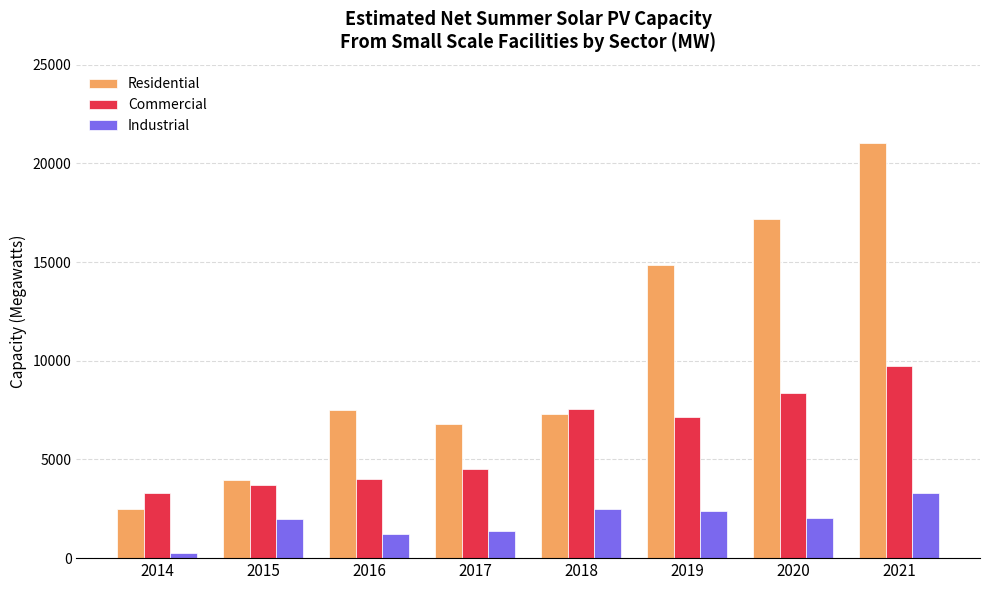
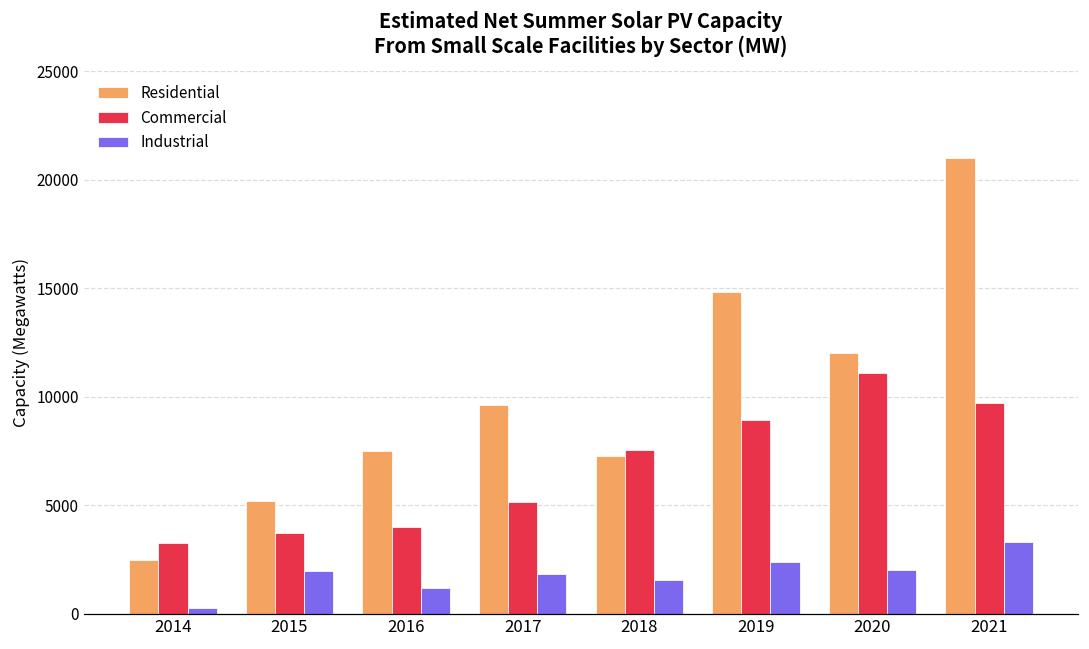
Residential, 2015: 3900 -> 5200
Residential, 2017: 6800 -> 9600
Commercial, 2017: 4500 -> 5200
Industrial, 2017: 1400 -> 1800
Industrial, 2018: 2500 -> 1600
Commercial, 2019: 7200 -> 9000
Residential, 2020: 17200 -> 12000
Commercial, 2020: 8400 -> 11100
